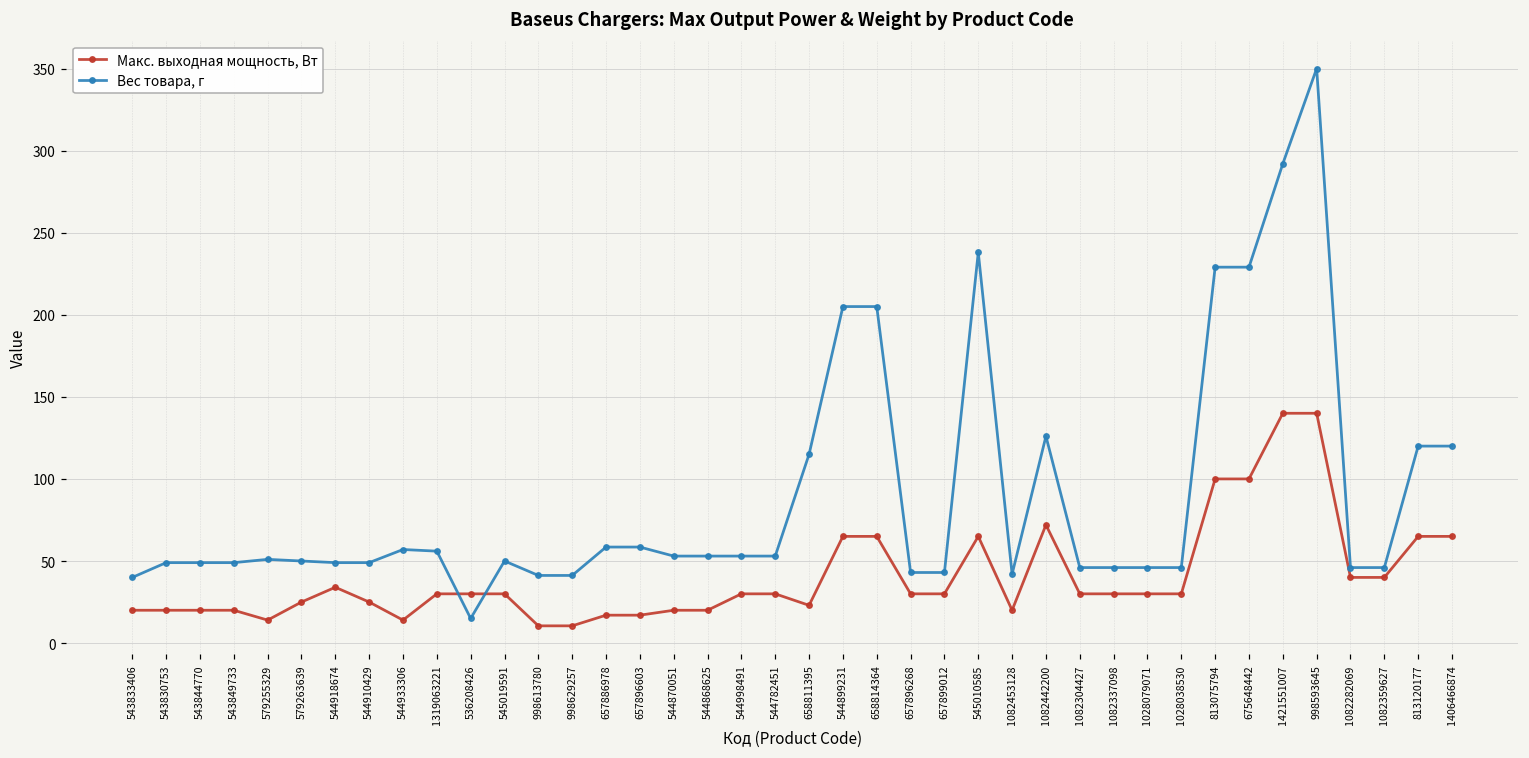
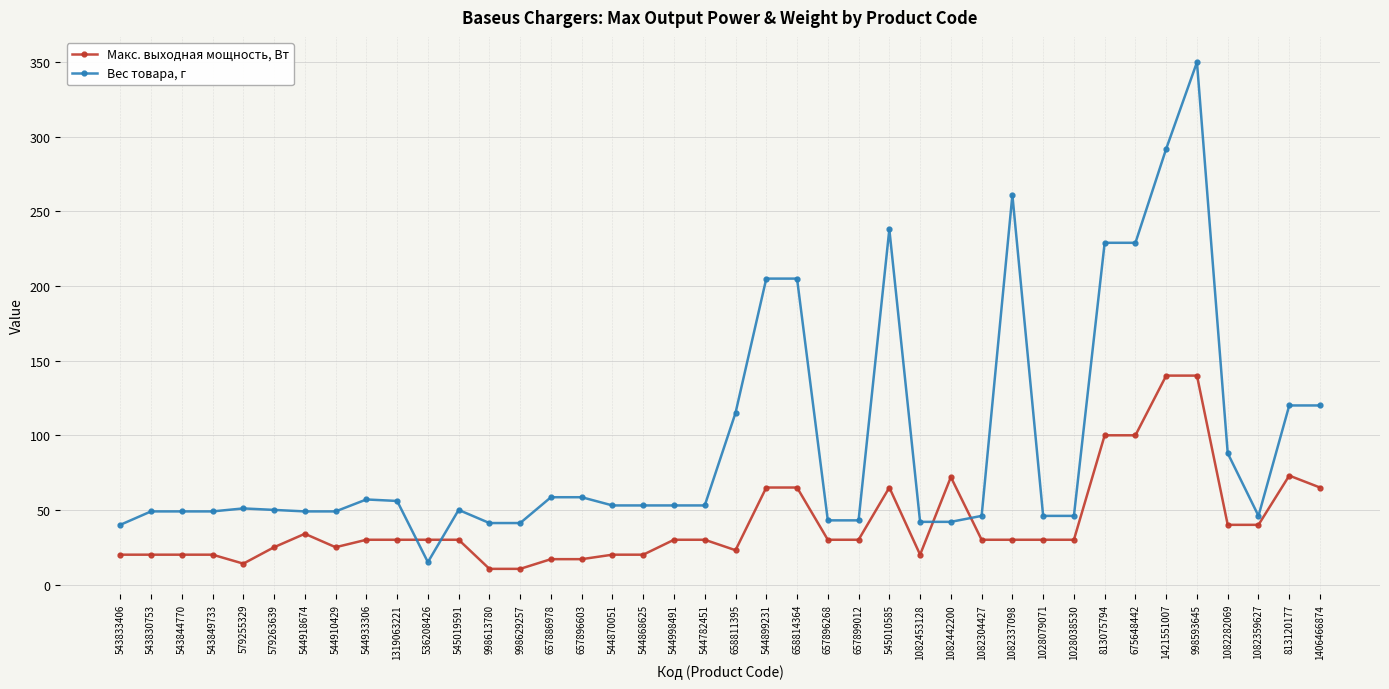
Макс. выходная мощность, Вт, 544933306: 14 -> 30
Вес товара, г, 1082442200: 126 -> 42
Вес товара, г, 1082337098: 46 -> 261
Вес товара, г, 1082282069: 46 -> 88
Макс. выходная мощность, Вт, 813120177: 65 -> 73
